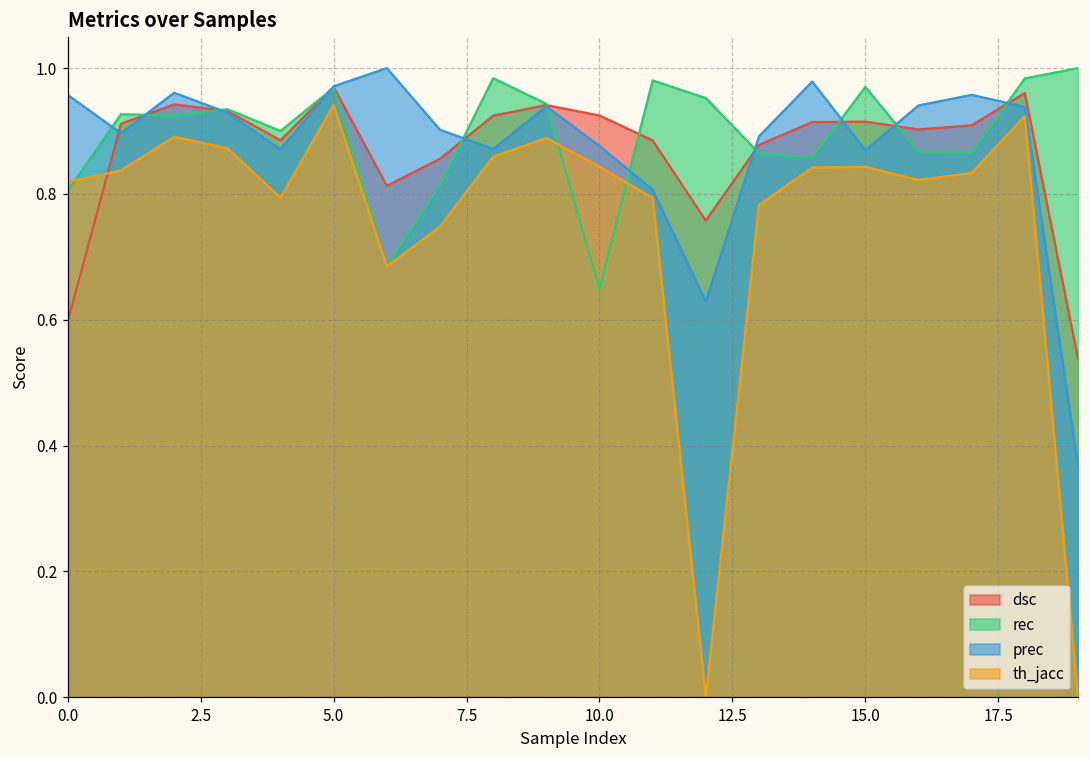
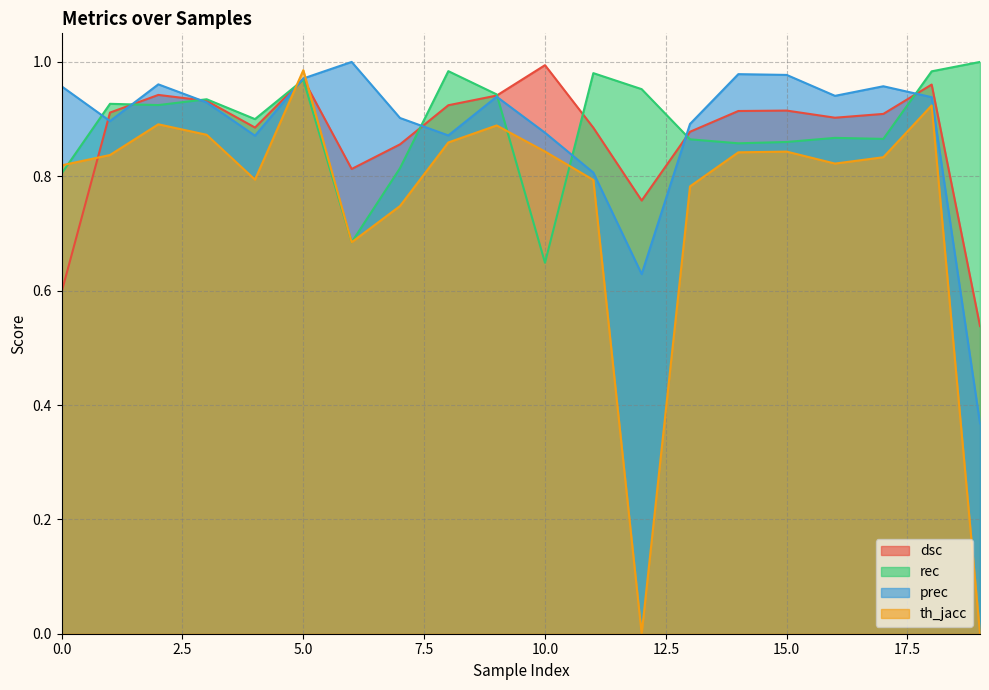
th_jacc, 5.0: 0.94 -> 0.99
dsc, 10.0: 0.92 -> 0.99
rec, 15.0: 0.97 -> 0.86
prec, 15.0: 0.87 -> 0.98
